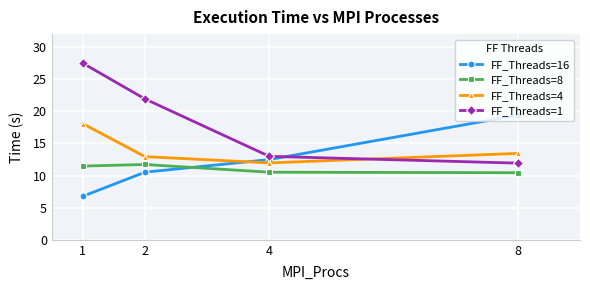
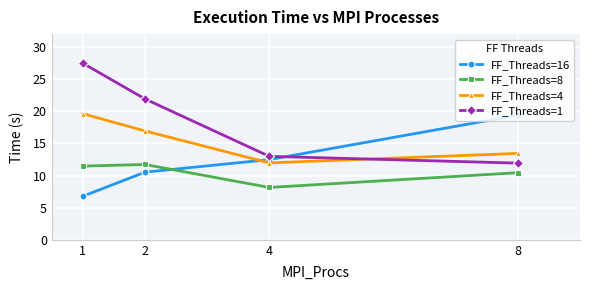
FF_Threads=4, 1: 18 -> 20
FF_Threads=4, 2: 13 -> 17
FF_Threads=8, 4: 11 -> 8
